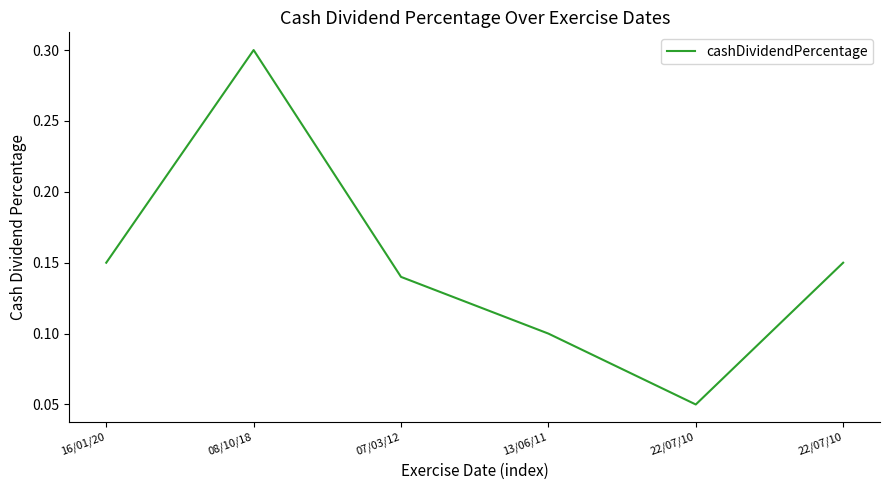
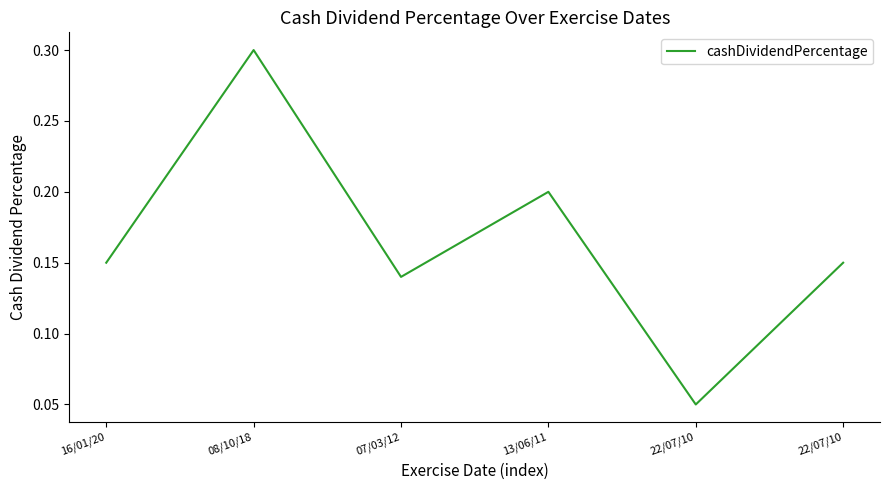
13/06/11: 0.1 -> 0.2
